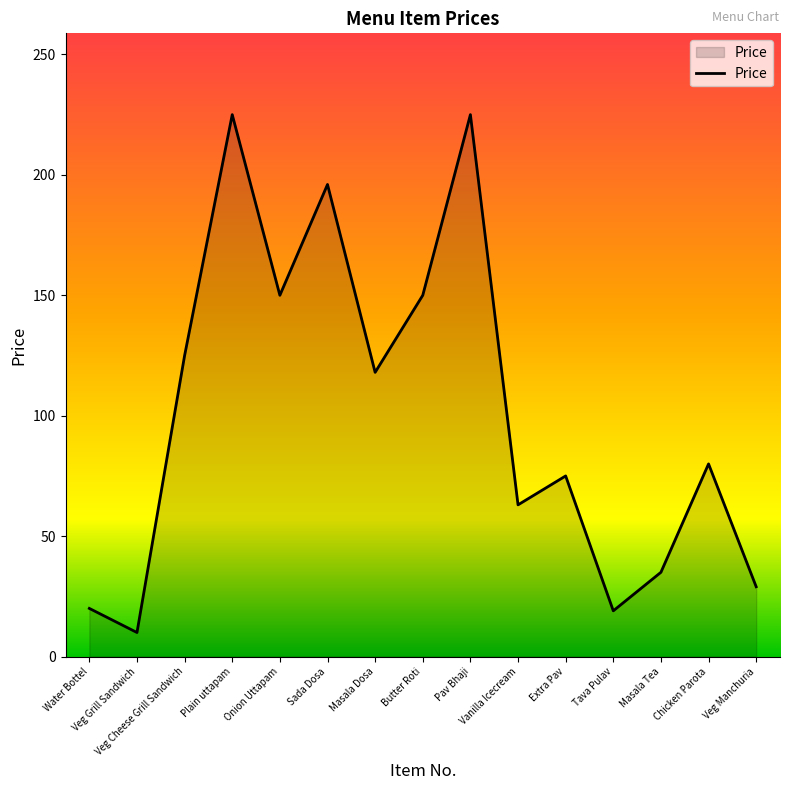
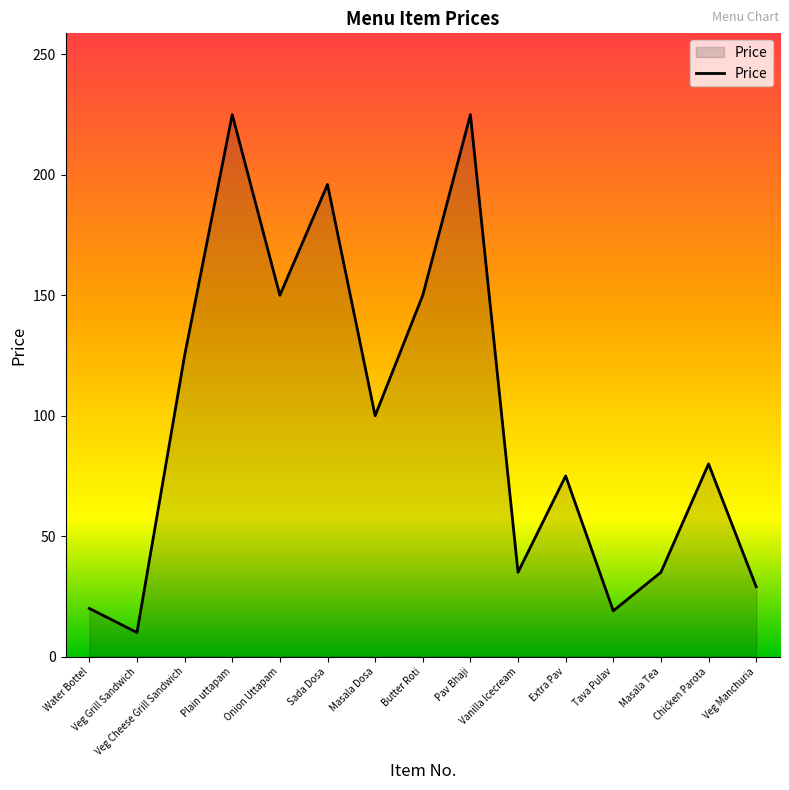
Masala Dosa: 118 -> 100
Vanilla Icecream: 63 -> 35
